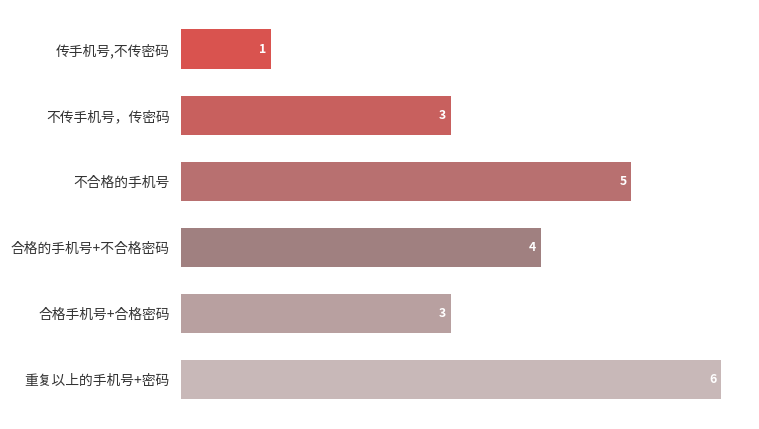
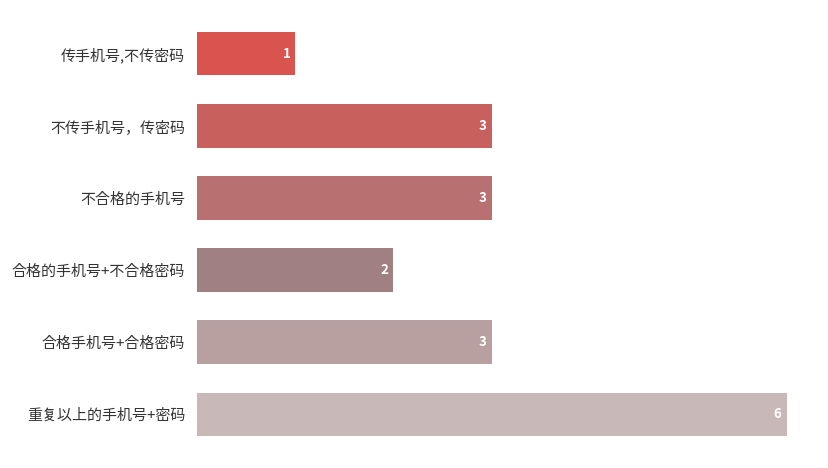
不合格的手机号: 5 -> 3
合格的手机号+不合格密码: 4 -> 2
